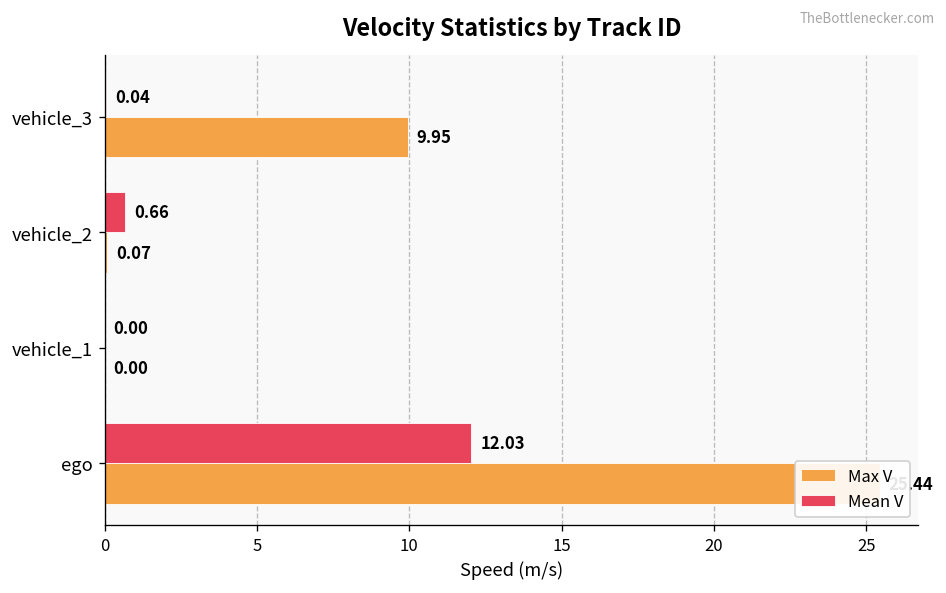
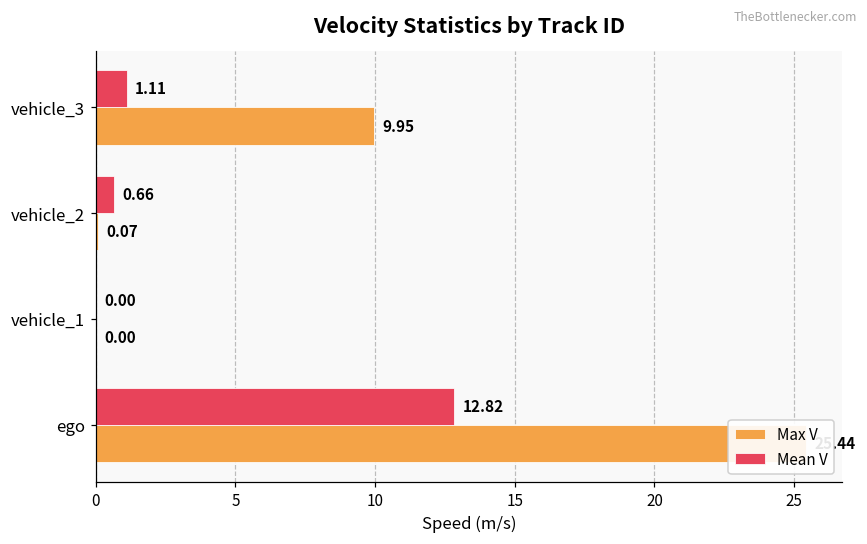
Mean V, vehicle_3: 0.04 -> 1.11
Mean V, ego: 12.03 -> 12.82
